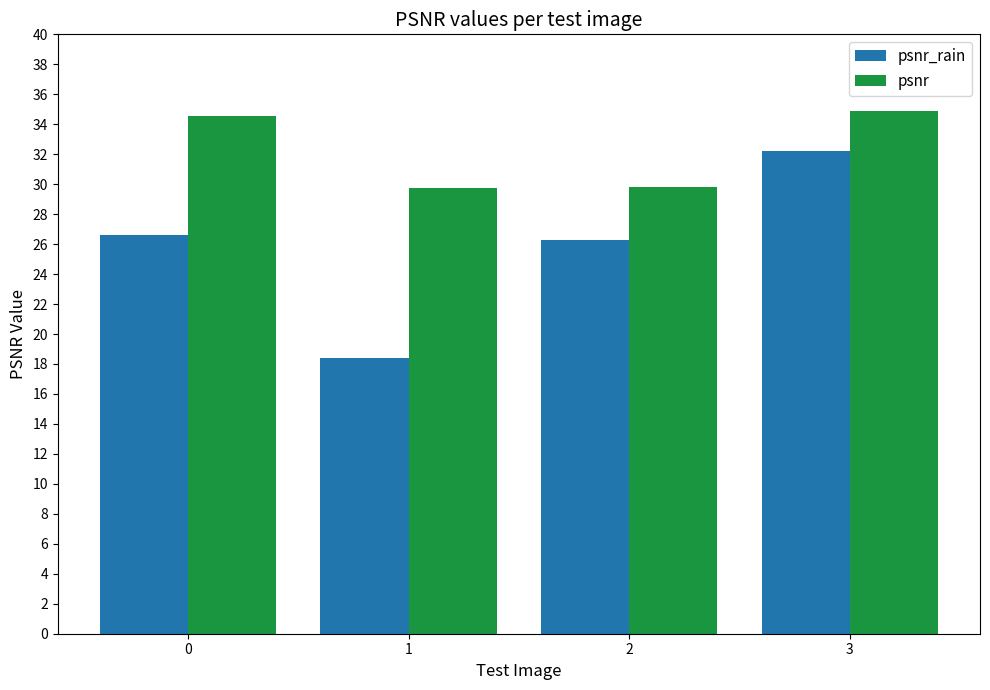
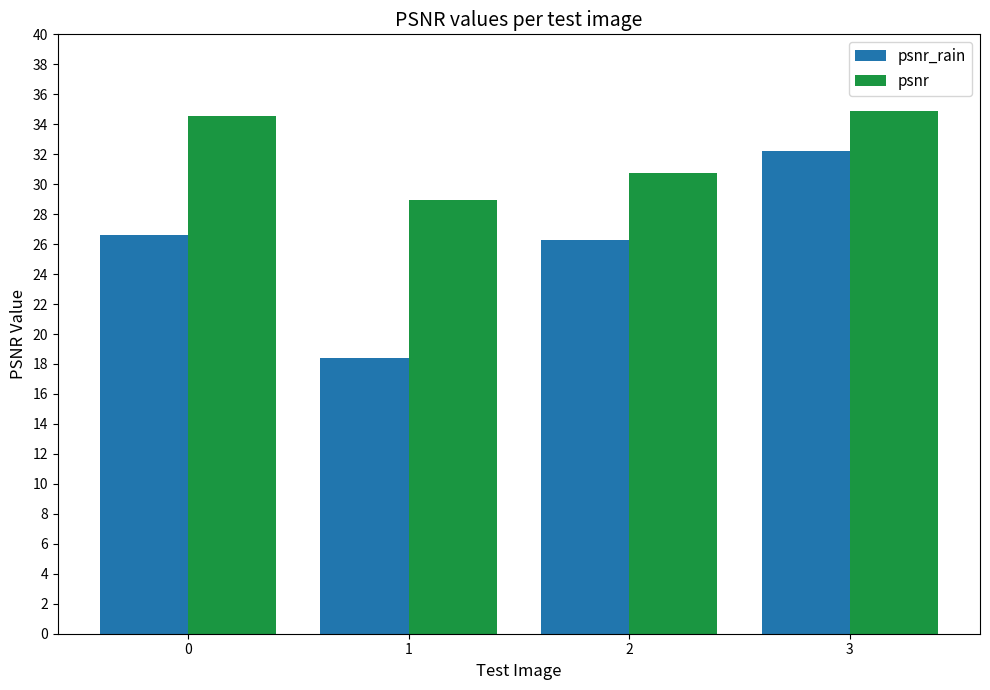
psnr, 1: 29.7 -> 28.9
psnr, 2: 29.8 -> 30.8
